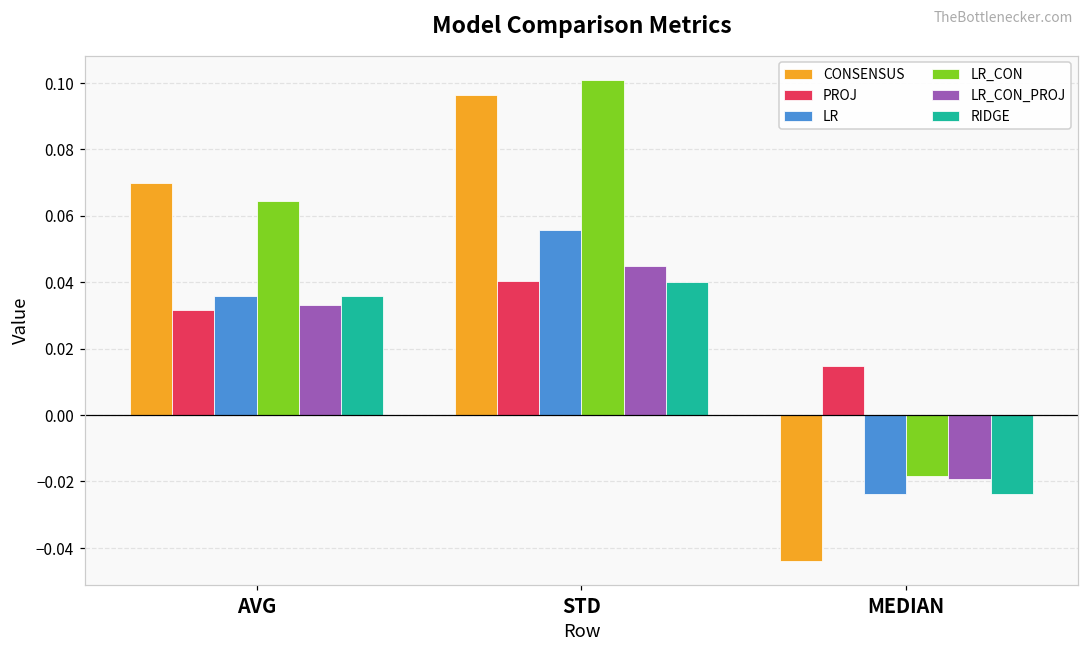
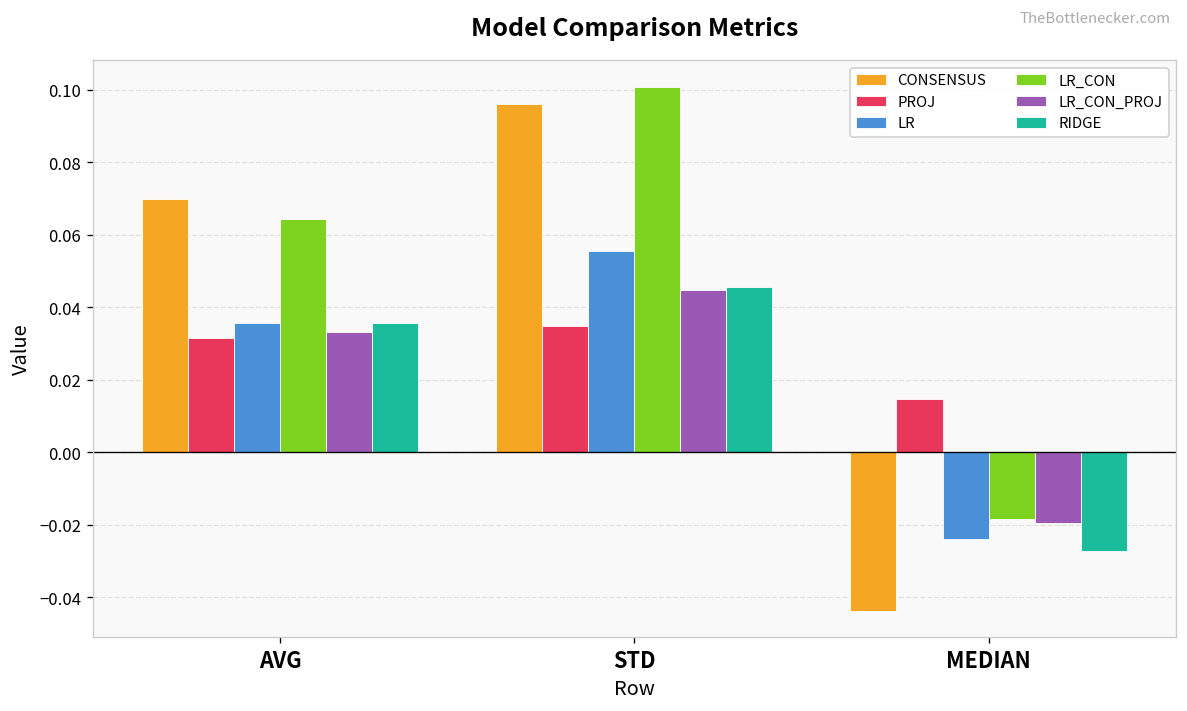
PROJ, STD: 0.040 -> 0.035
RIDGE, STD: 0.040 -> 0.046
RIDGE, MEDIAN: -0.024 -> -0.027
